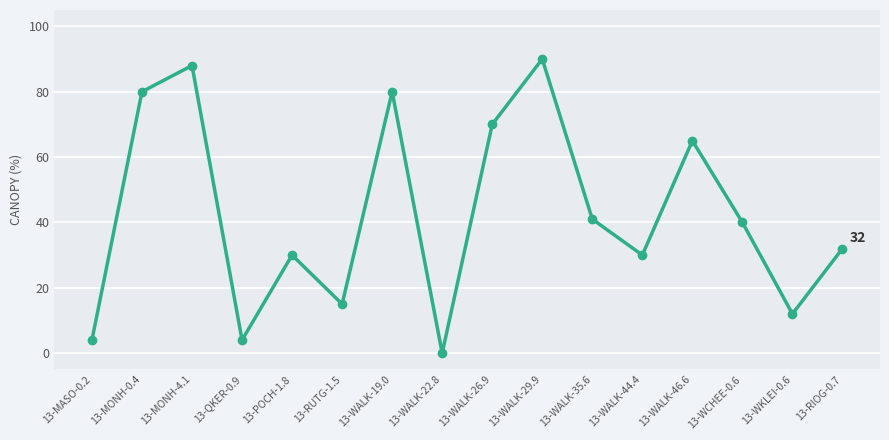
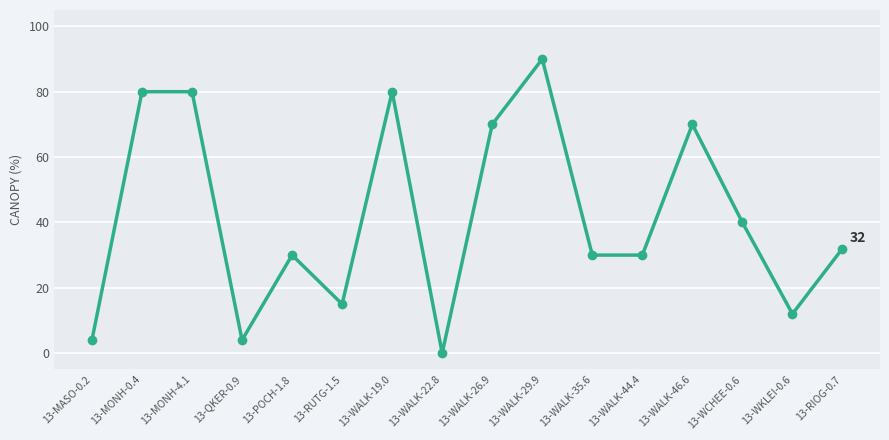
13-MONH-4.1: 88 -> 80
13-WALK-35.6: 41 -> 30
13-WALK-46.6: 65 -> 70
